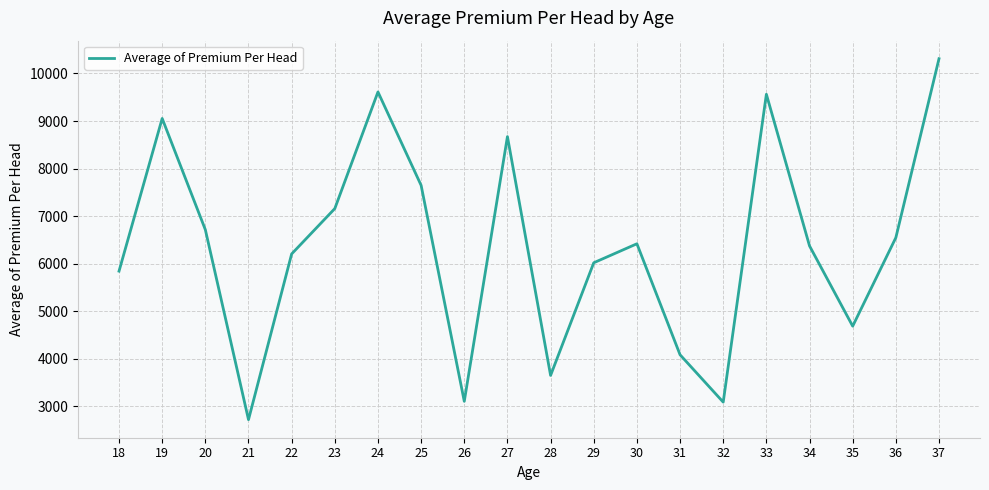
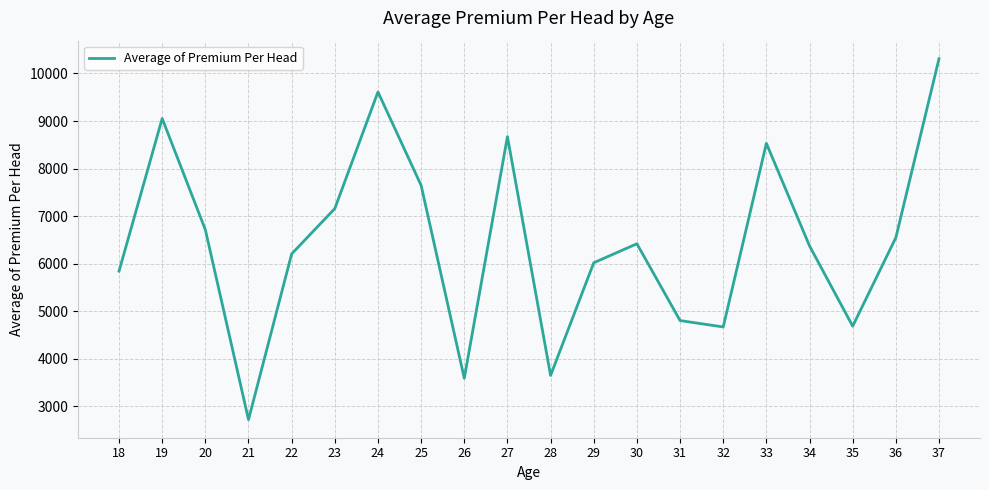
26: 3100 -> 3600
31: 4100 -> 4800
32: 3100 -> 4700
33: 9600 -> 8500
